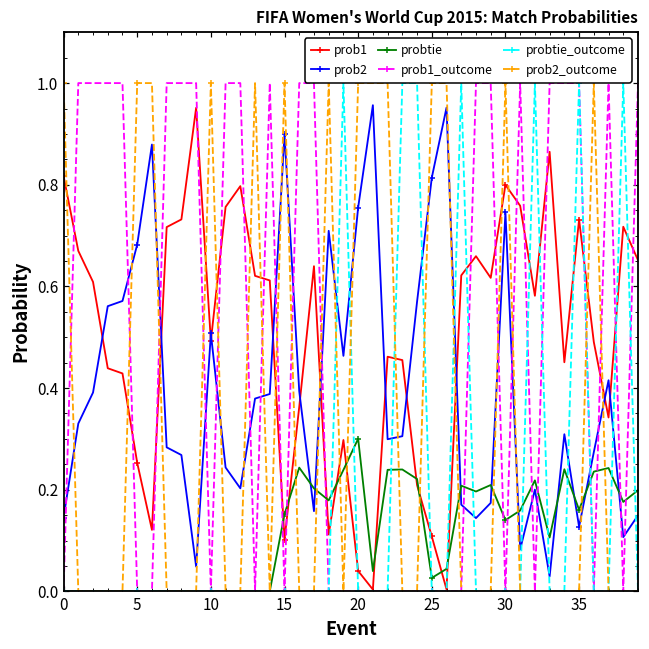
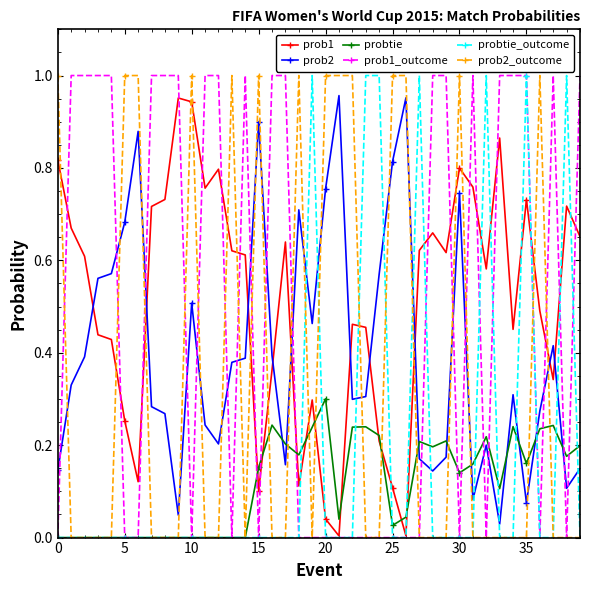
prob1, 10: 0.49 -> 0.94
prob2, 35: 0.13 -> 0.08
